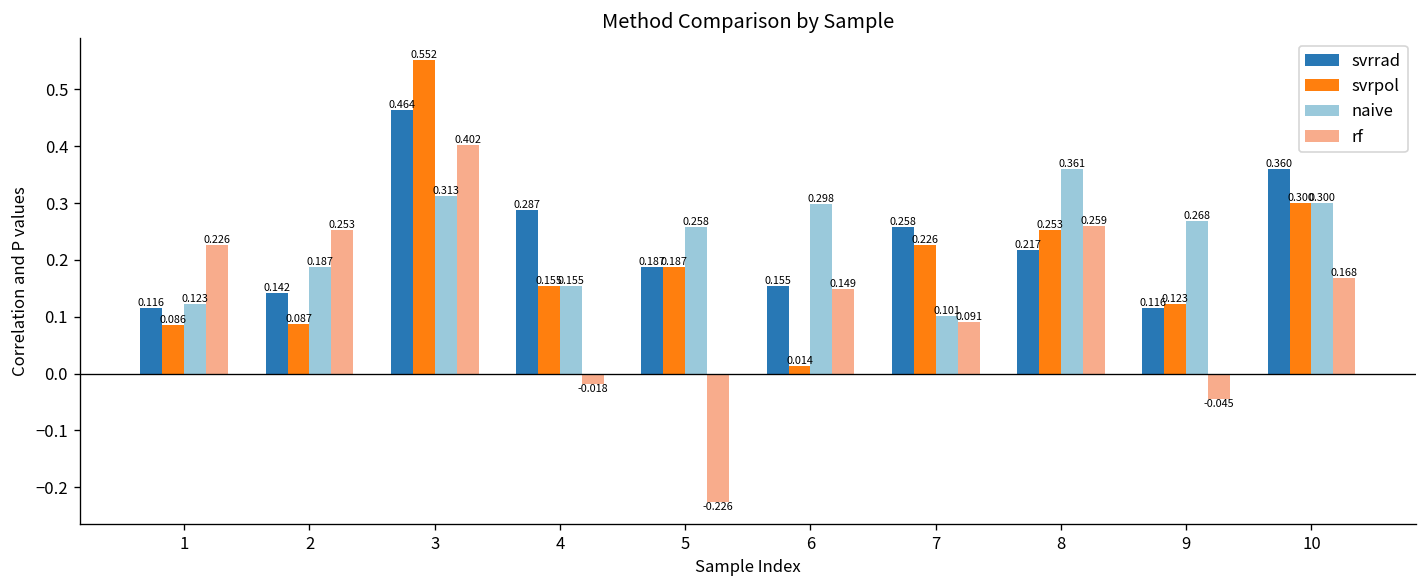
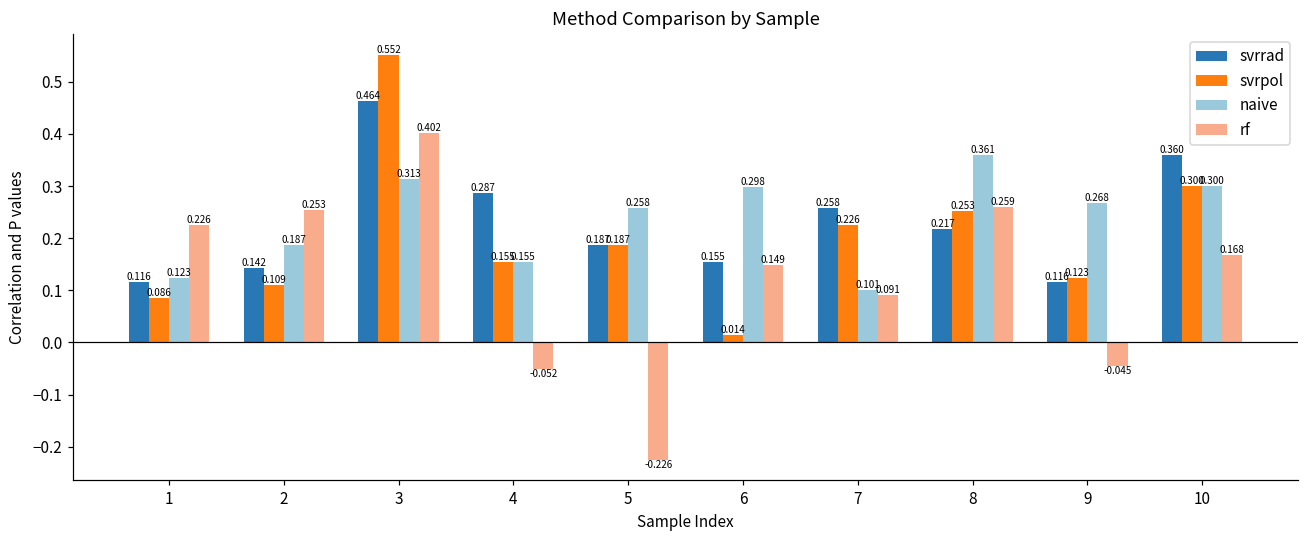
svrpol, 2: 0.087 -> 0.109
rf, 4: -0.018 -> -0.052
